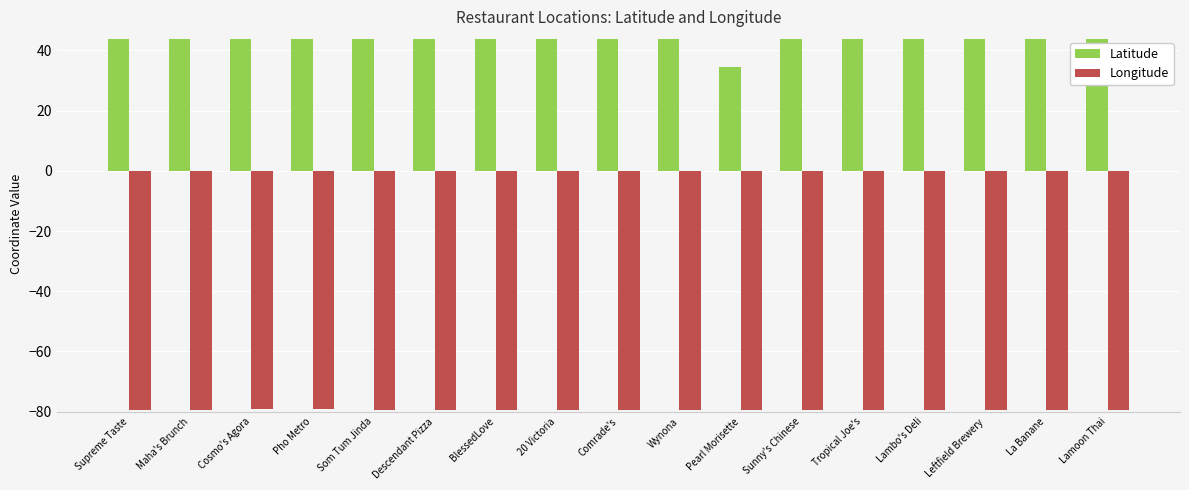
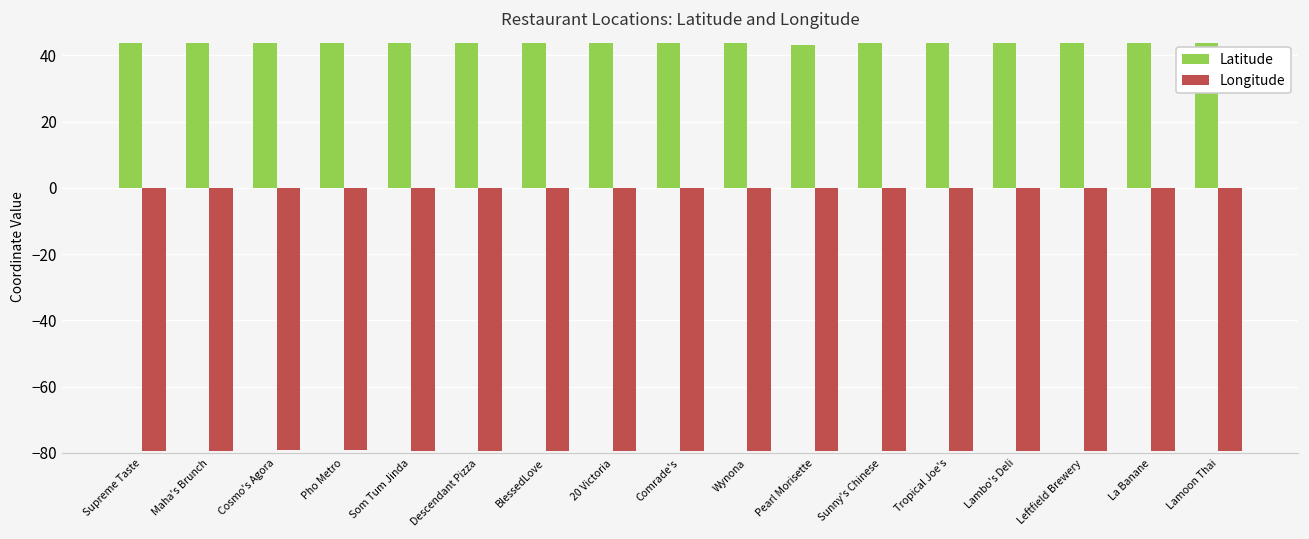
Latitude, Pearl Morisette: 34 -> 43
